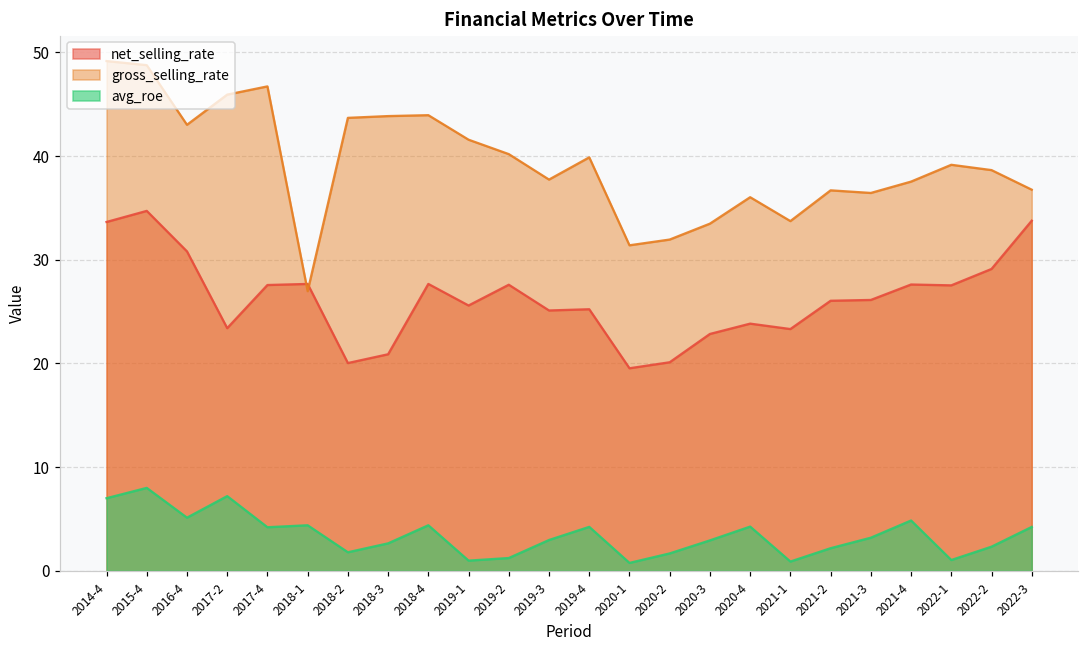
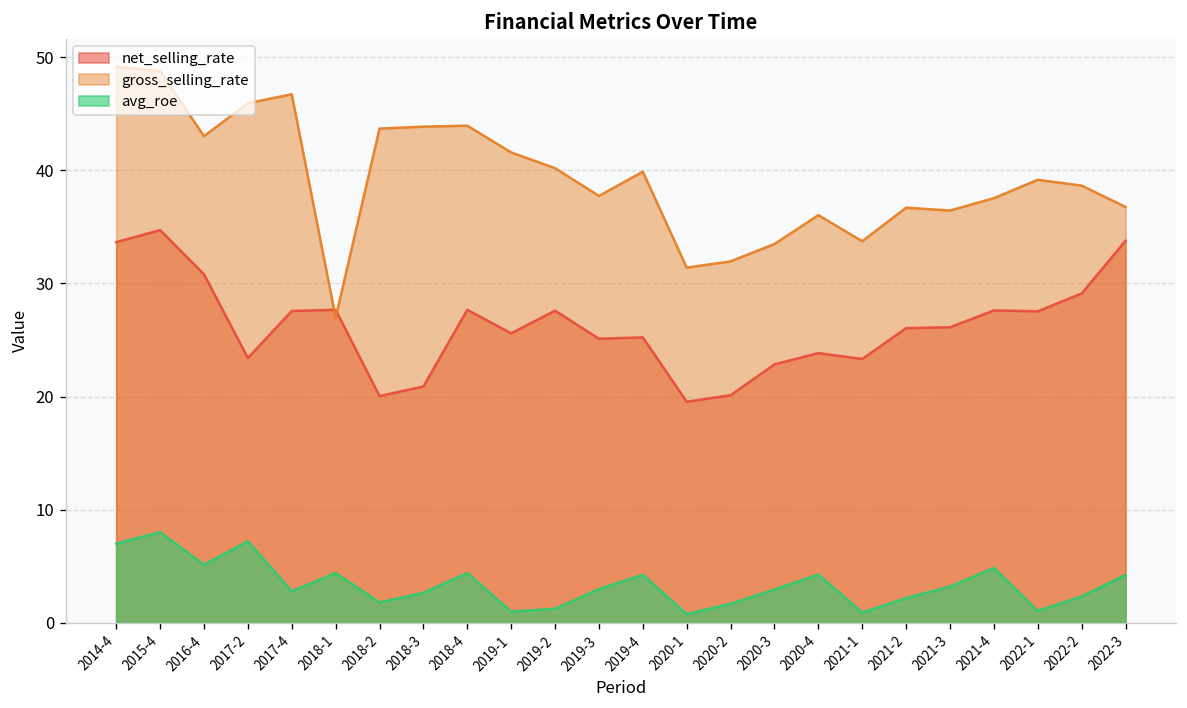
avg_roe, 2017-4: 4 -> 3
